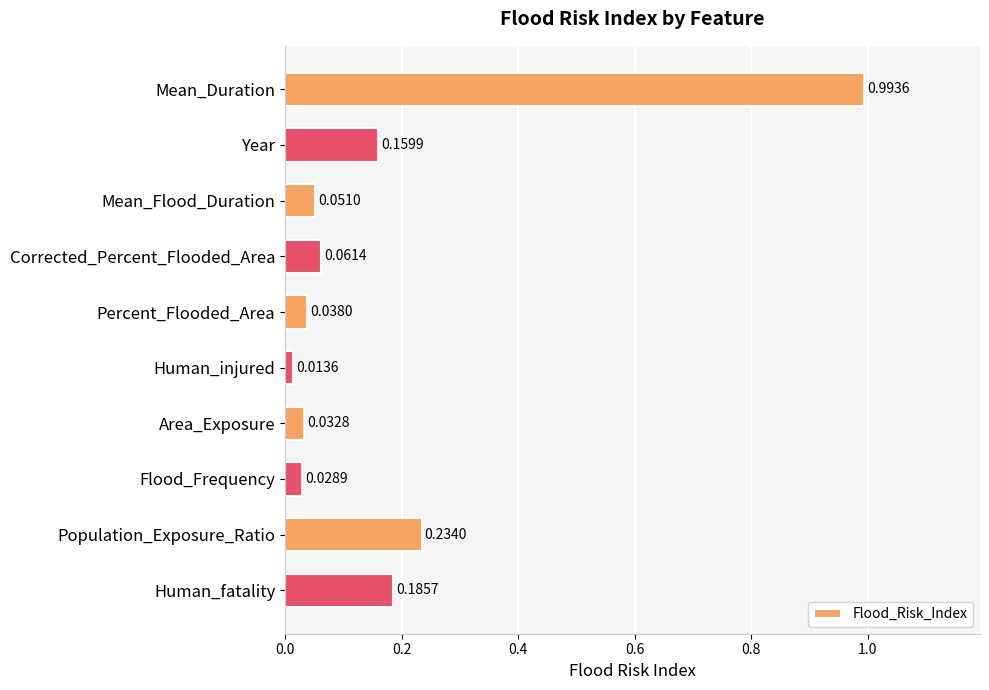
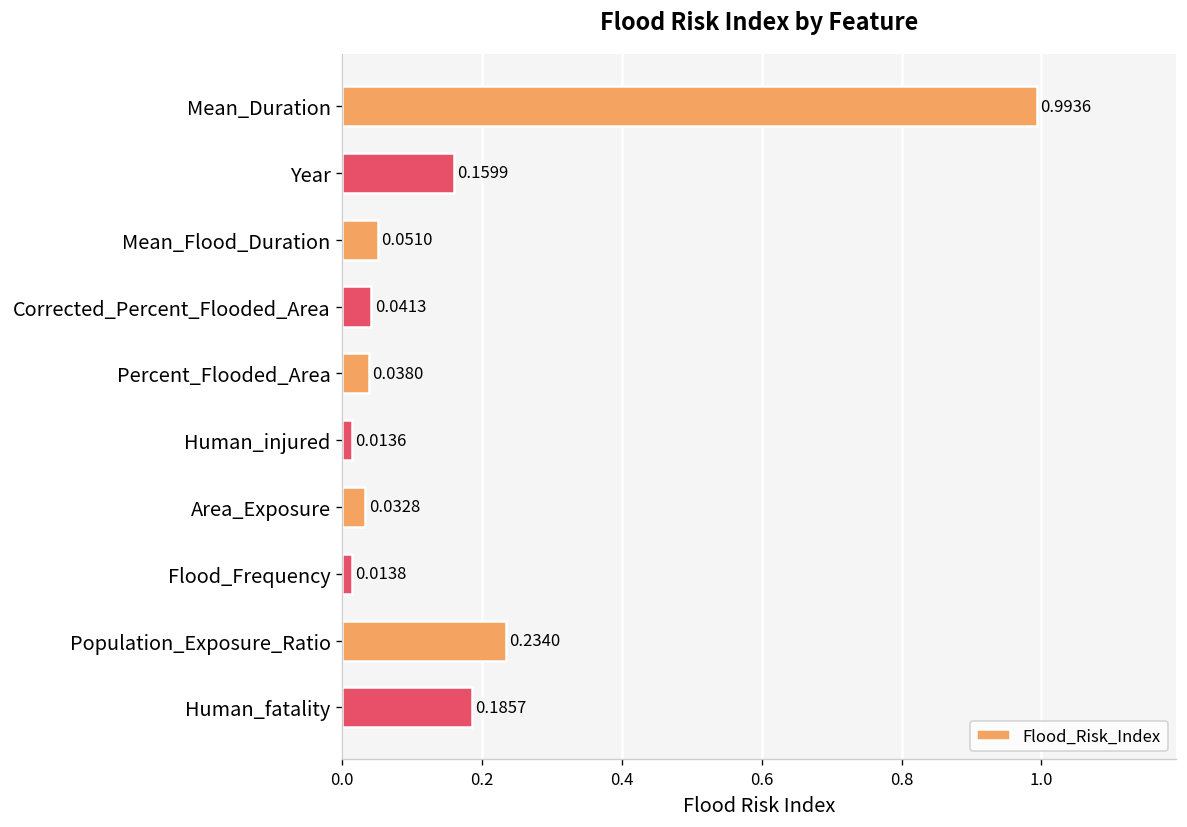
Corrected_Percent_Flooded_Area: 0.0614 -> 0.0413
Flood_Frequency: 0.0289 -> 0.0138
